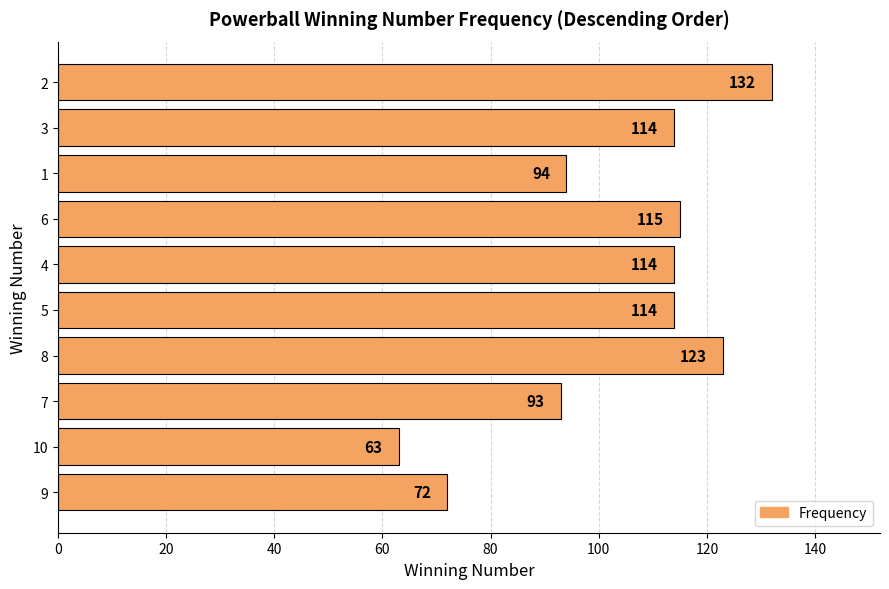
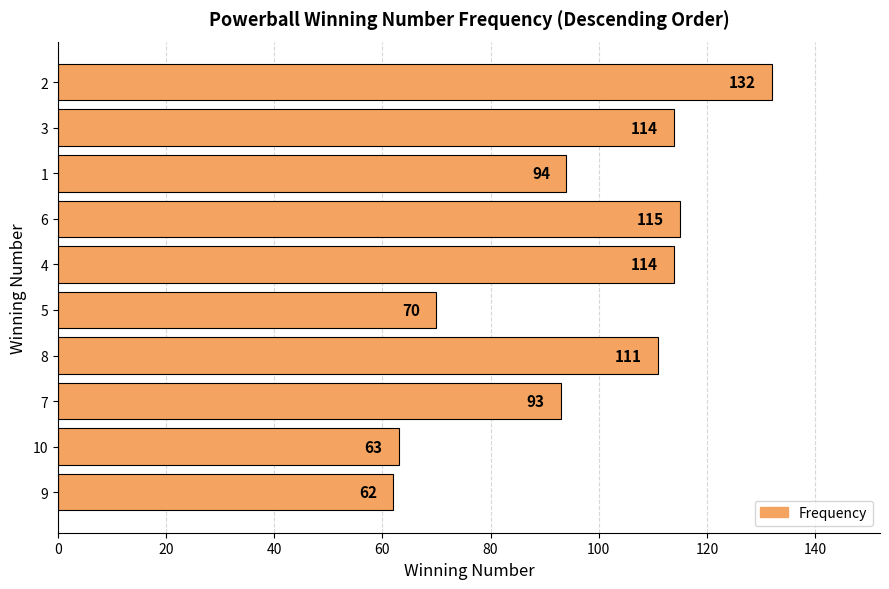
5: 114 -> 70
8: 123 -> 111
9: 72 -> 62
